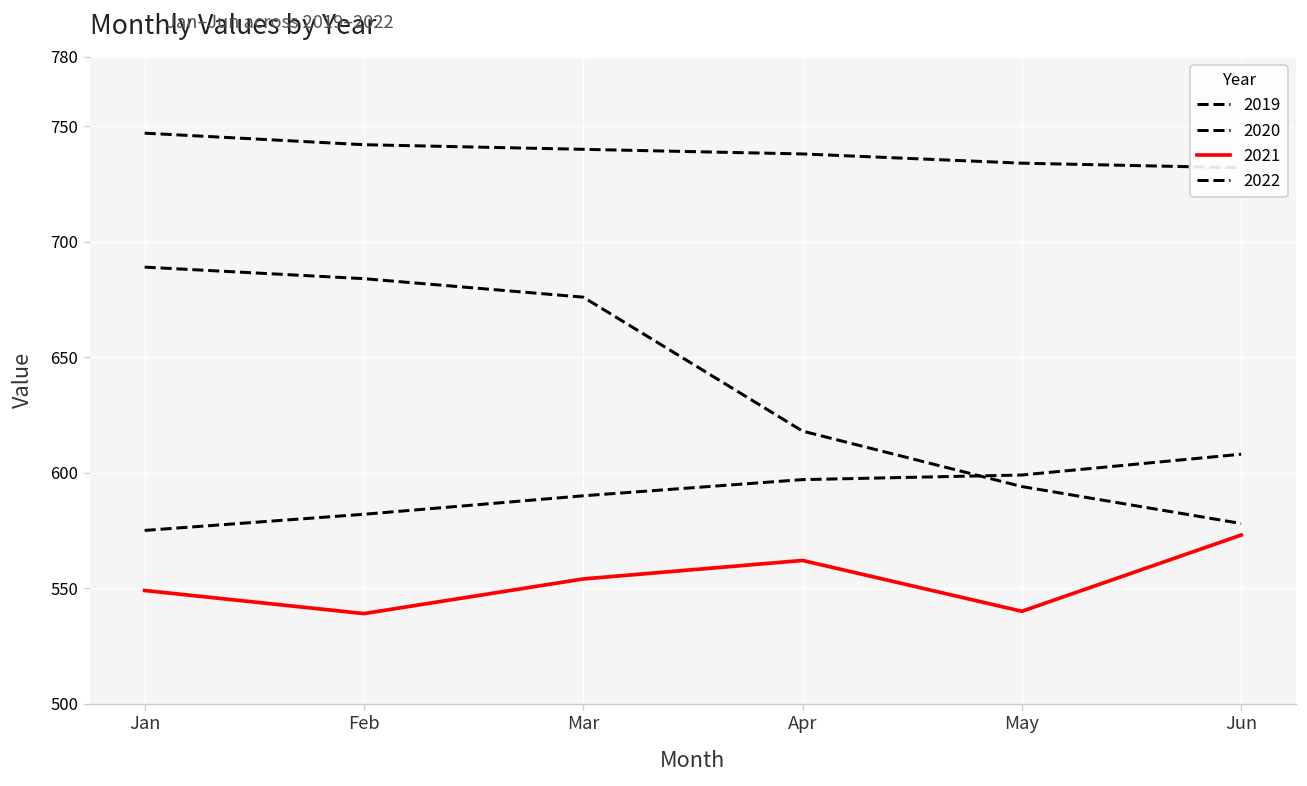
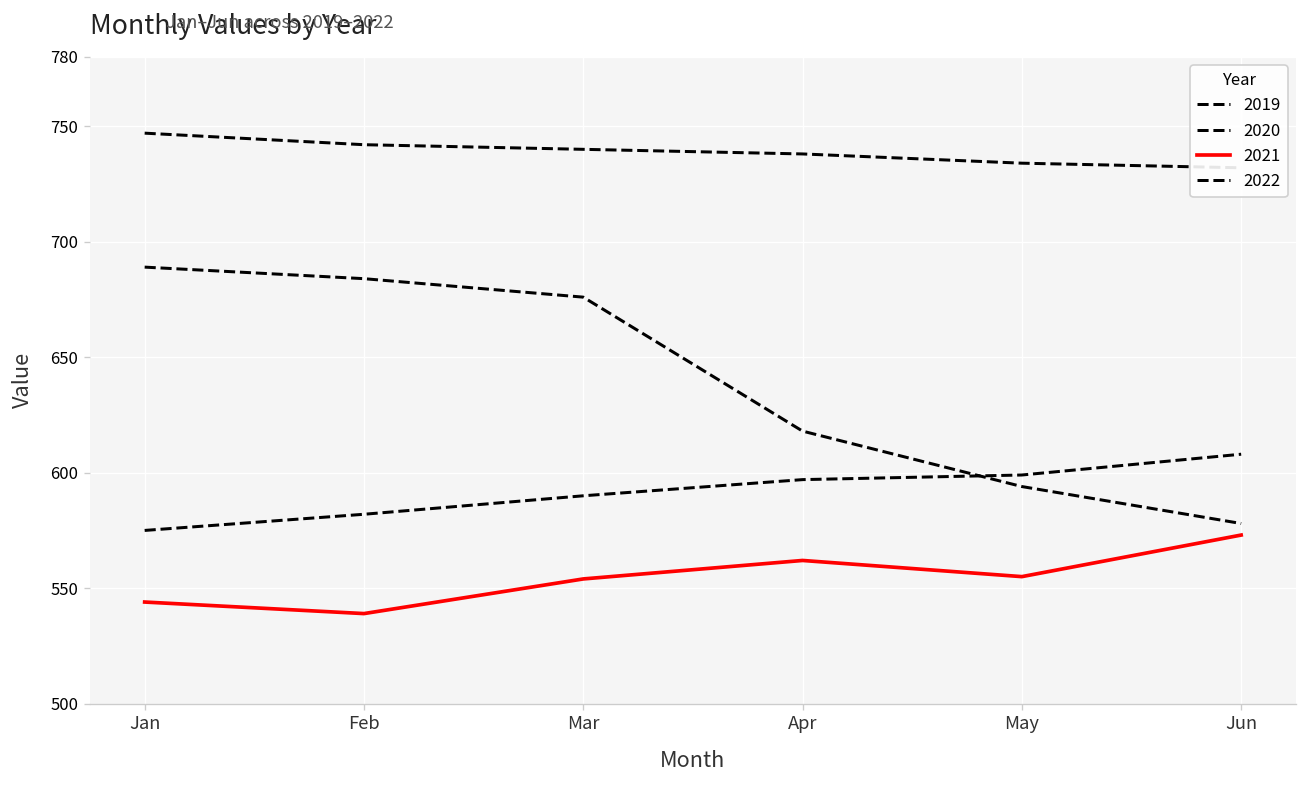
2021, Jan: 549 -> 544
2021, May: 540 -> 555
